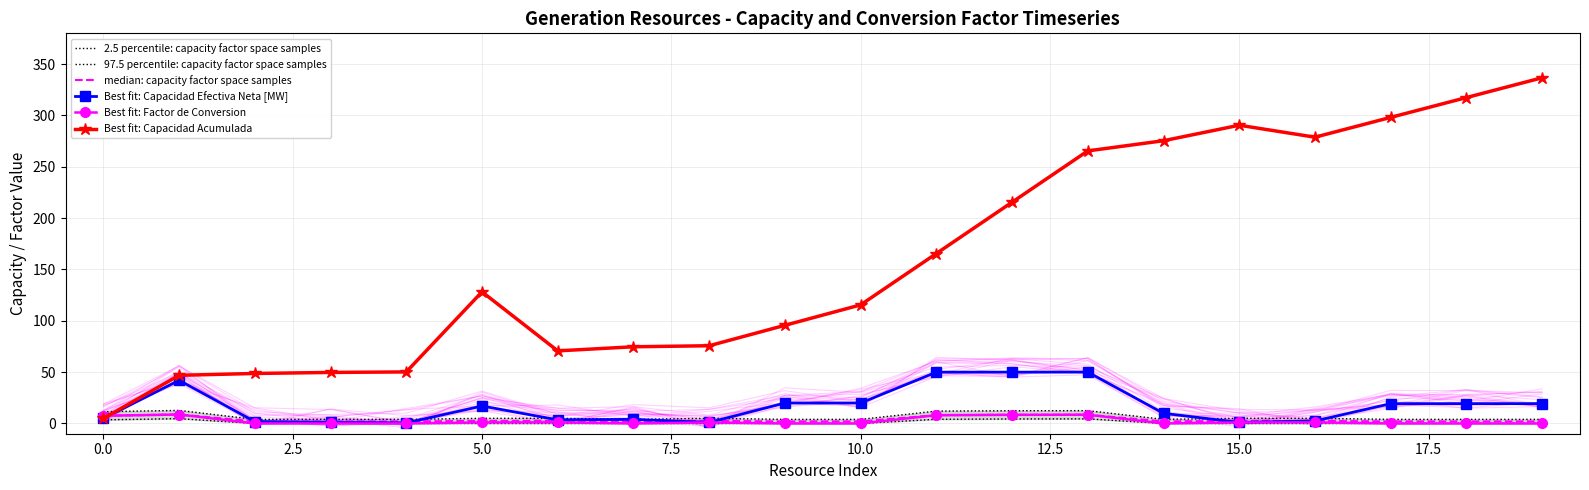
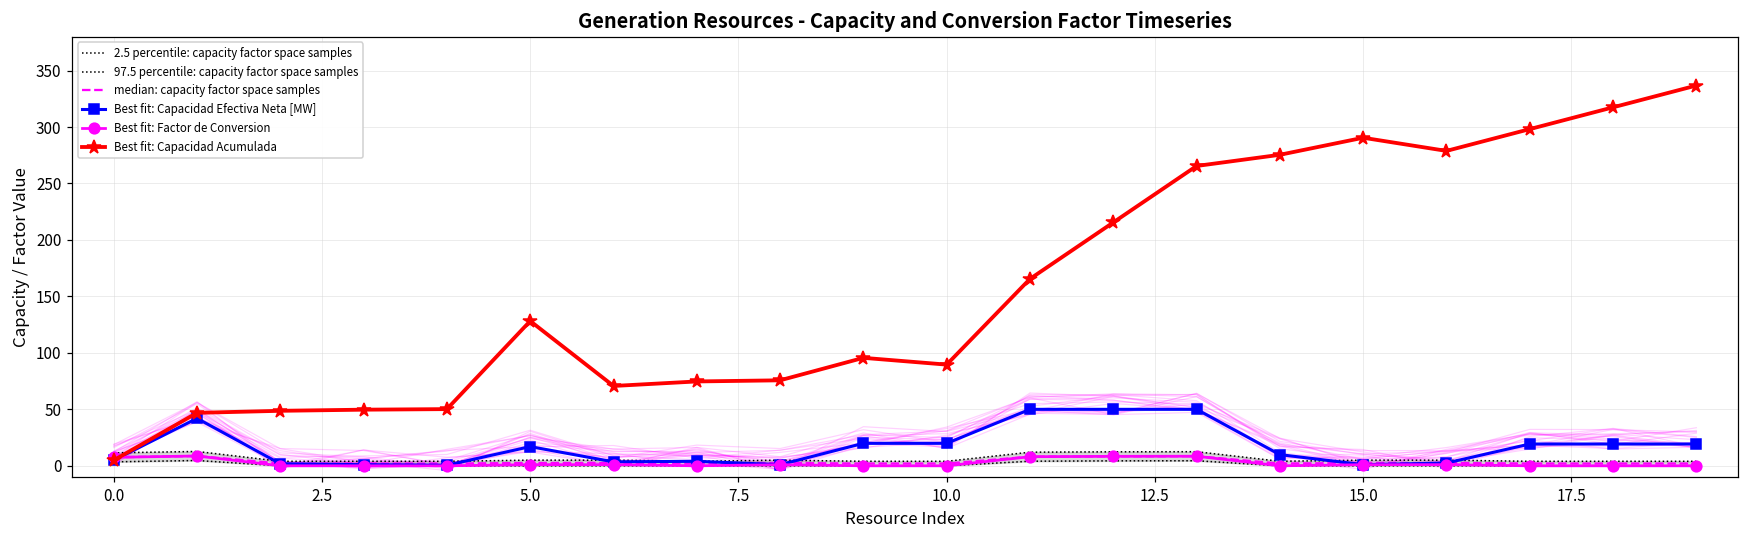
Best fit: Capacidad Acumulada, 10.0: 116 -> 90
